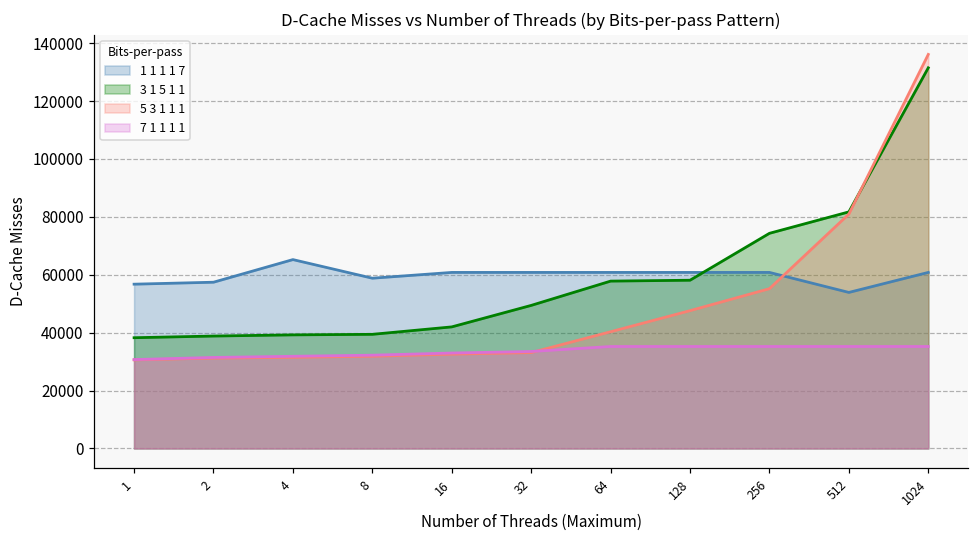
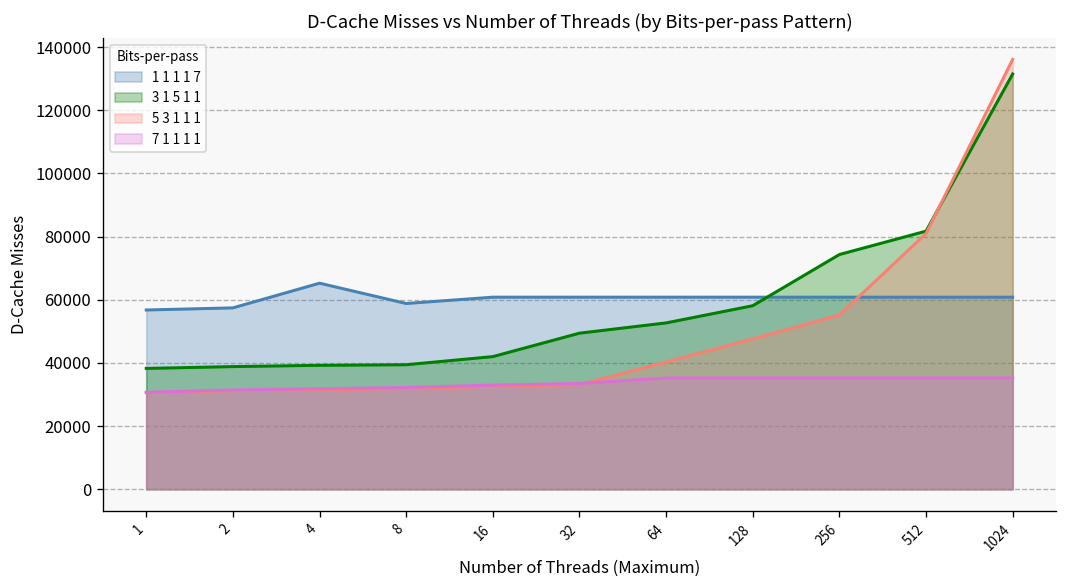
3 1 5 1 1, 64: 58000 -> 53000
1 1 1 1 7, 512: 54000 -> 61000
